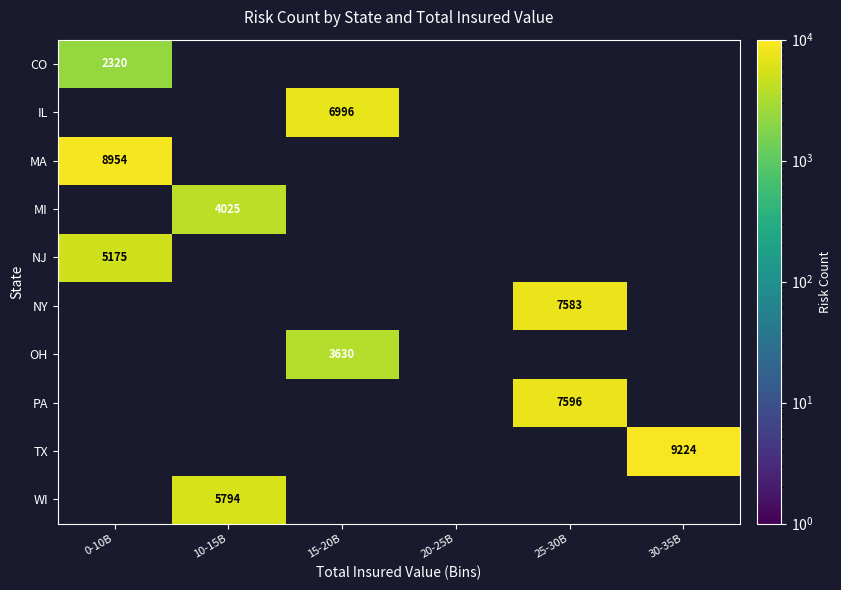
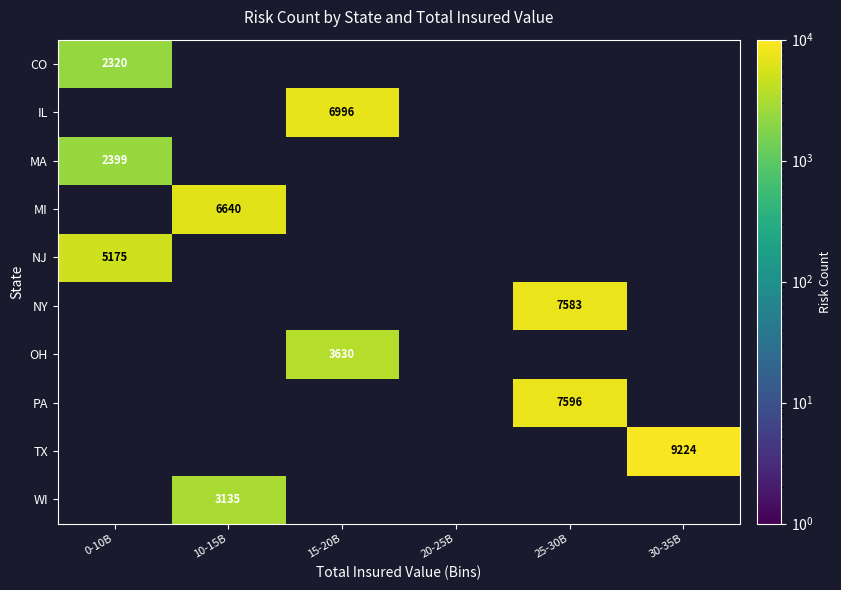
MA, 0-10B: 8954 -> 2399
MI, 10-15B: 4025 -> 6640
WI, 10-15B: 5794 -> 3135
